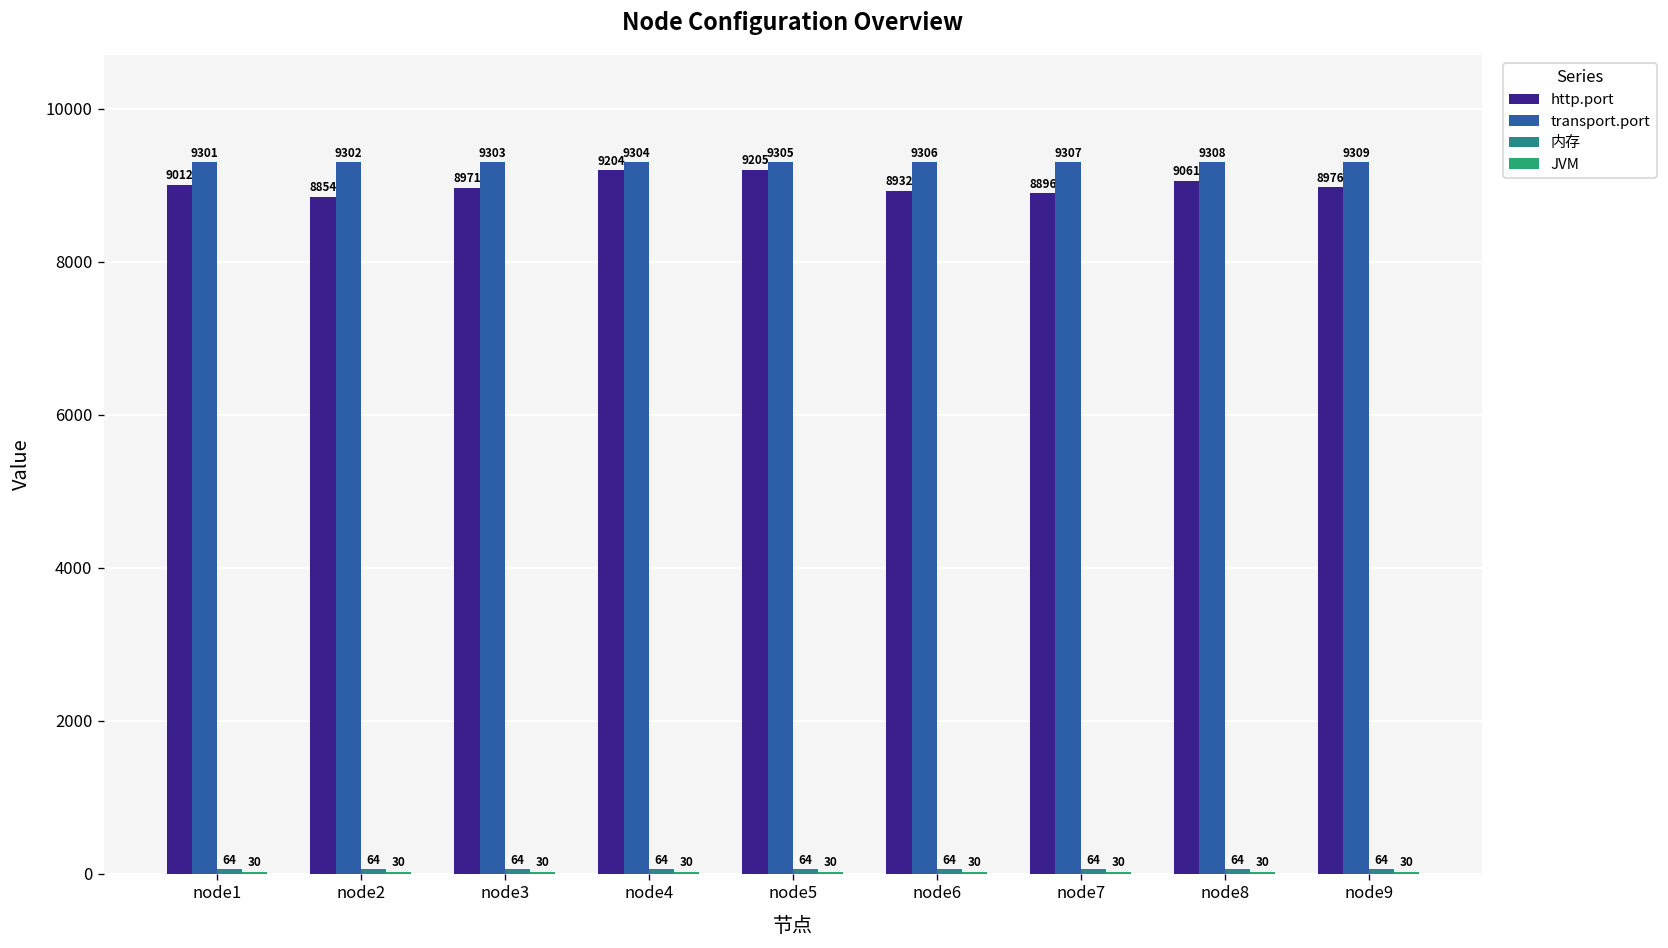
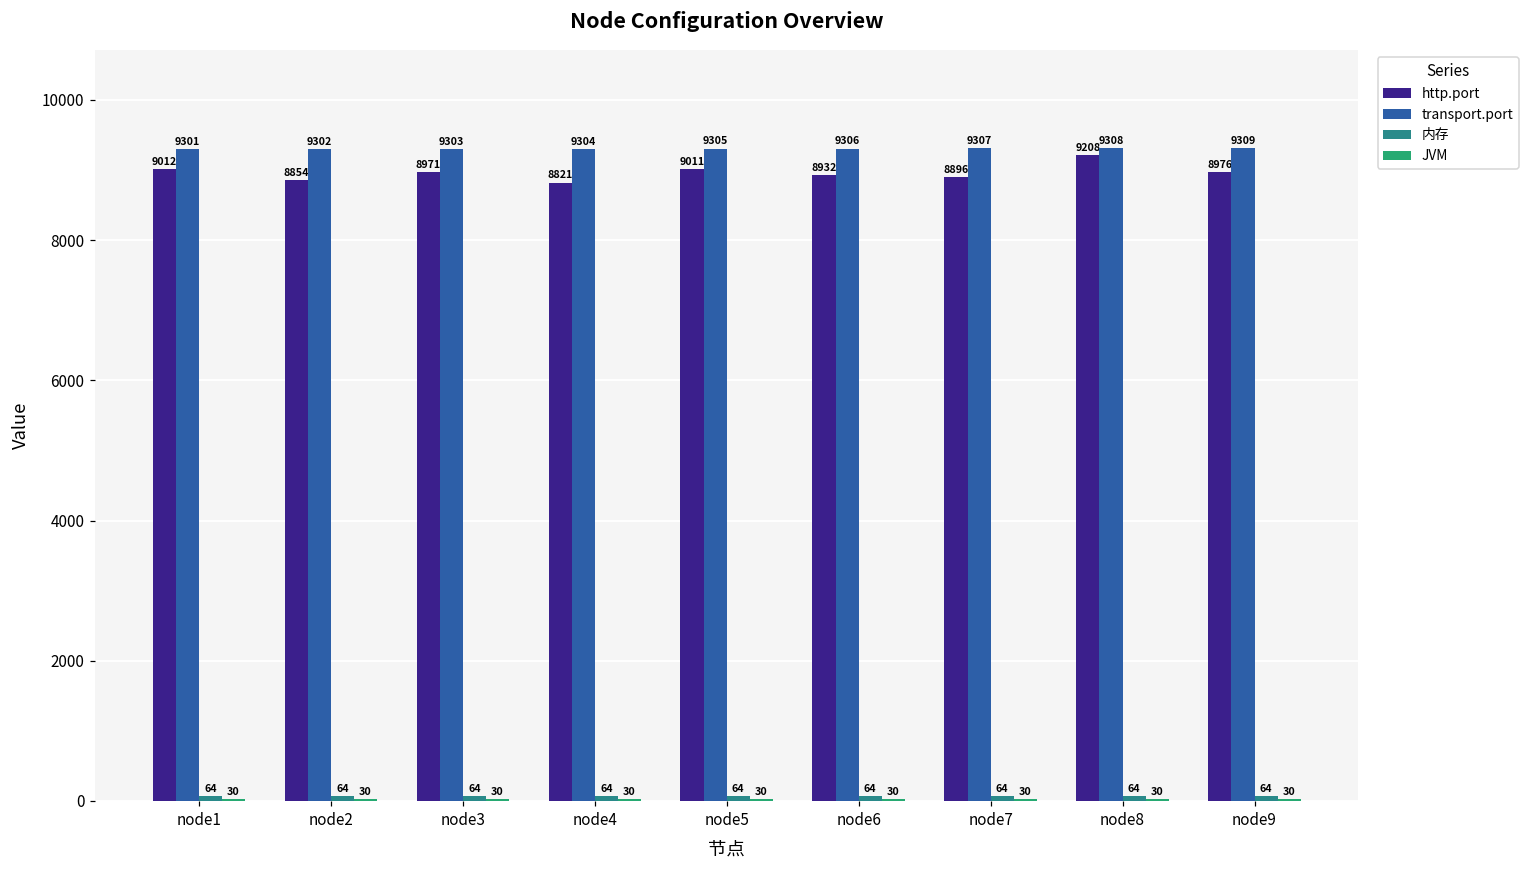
http.port, node4: 9204 -> 8821
http.port, node5: 9205 -> 9011
http.port, node8: 9061 -> 9208
